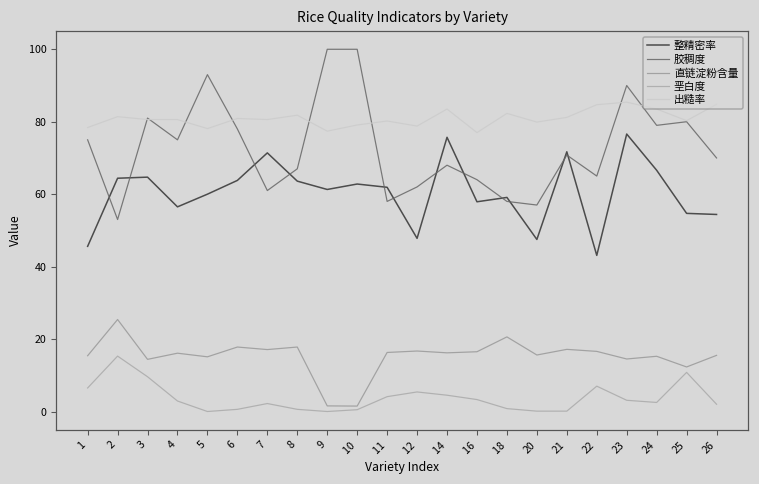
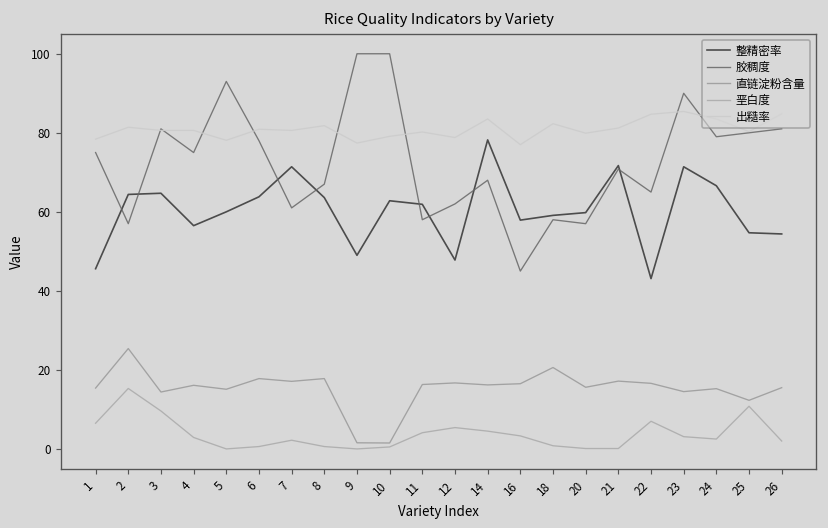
胶稠度, 2: 53 -> 57
整精密率, 9: 61 -> 49
整精密率, 14: 76 -> 78
胶稠度, 16: 64 -> 45
整精密率, 20: 48 -> 60
整精密率, 23: 77 -> 71
胶稠度, 26: 70 -> 81
